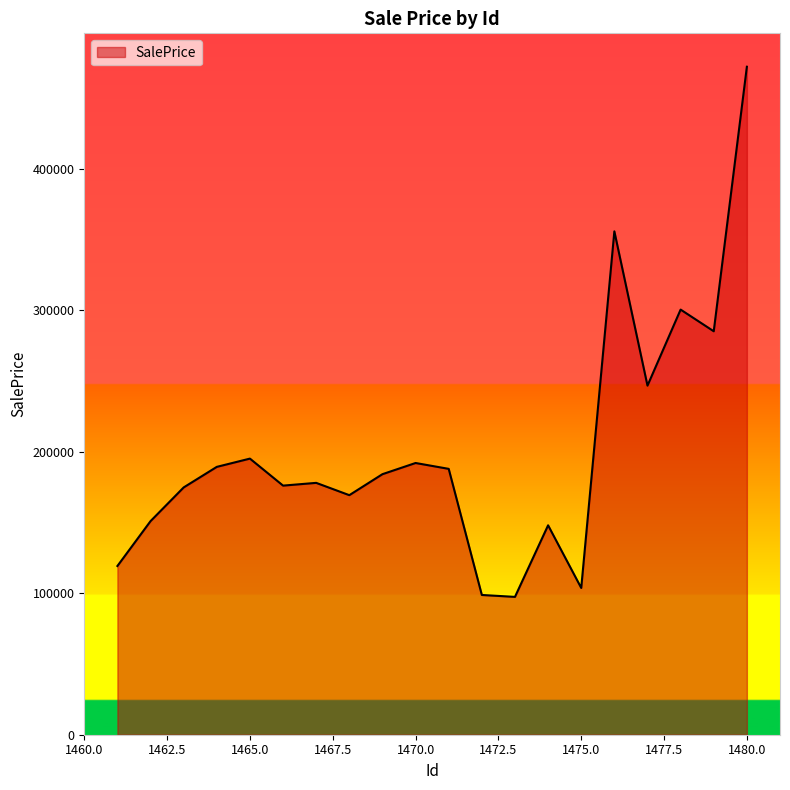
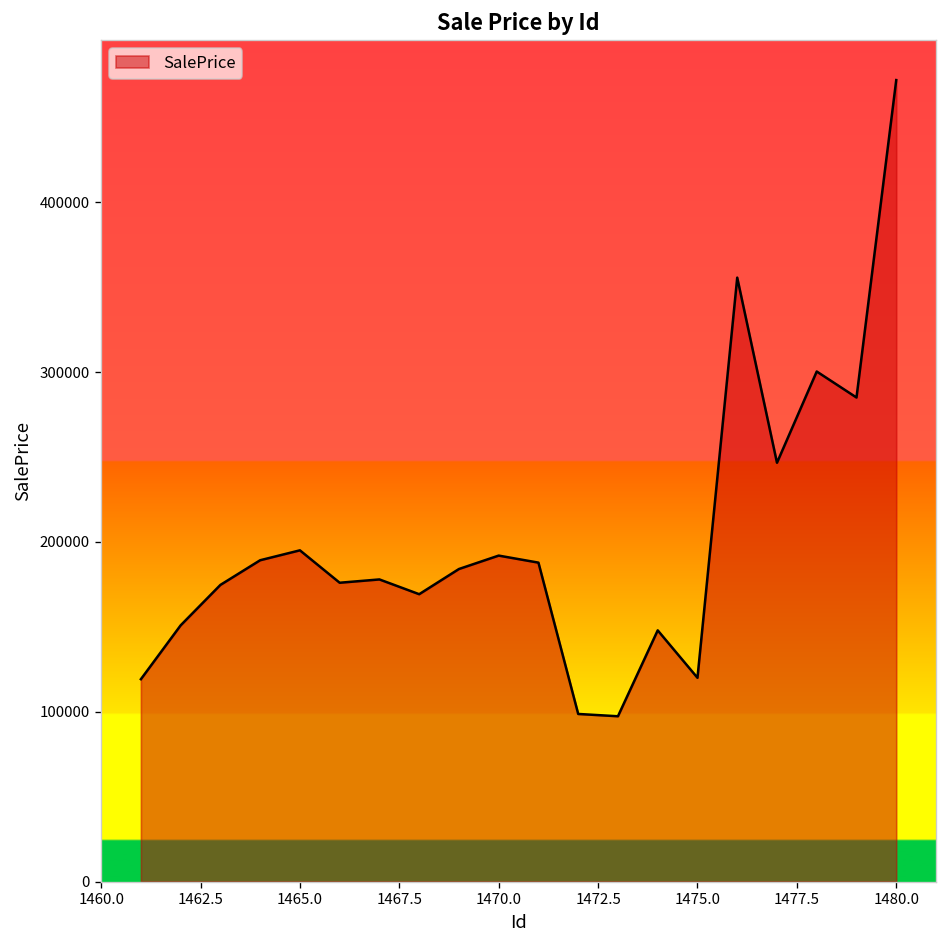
1475.0: 104000 -> 120000
